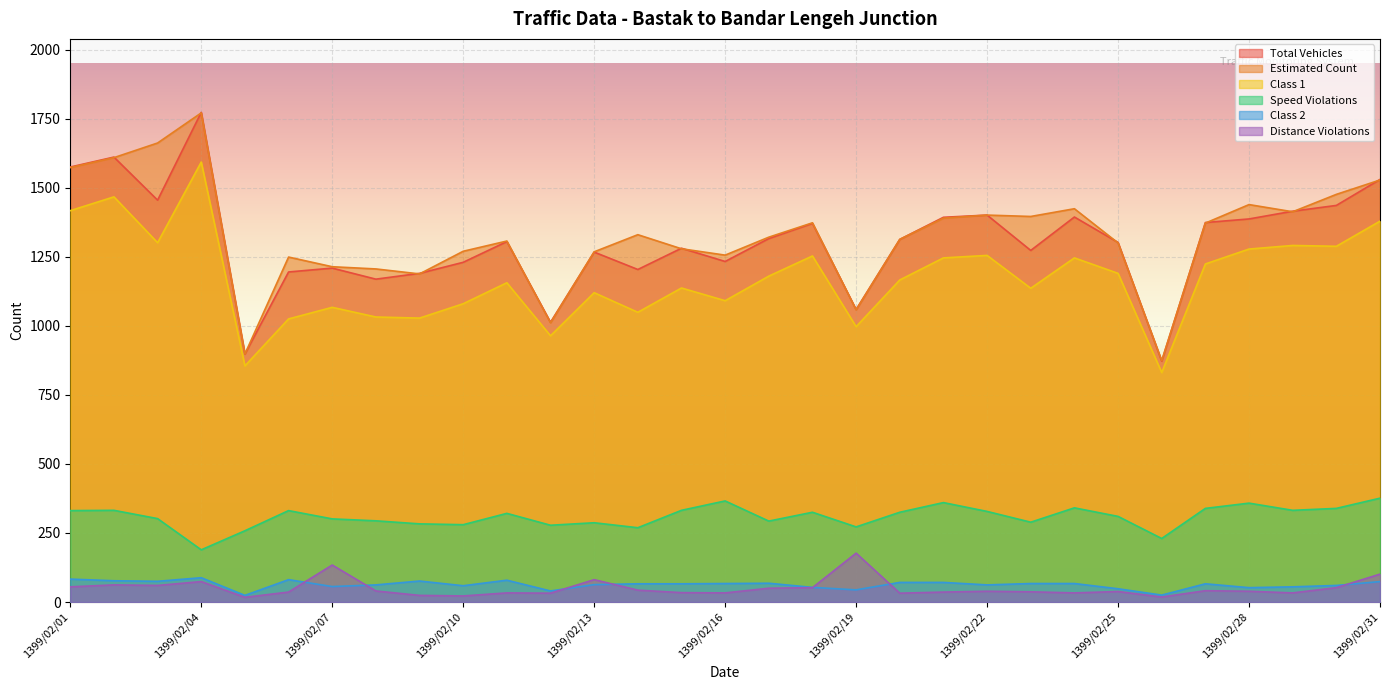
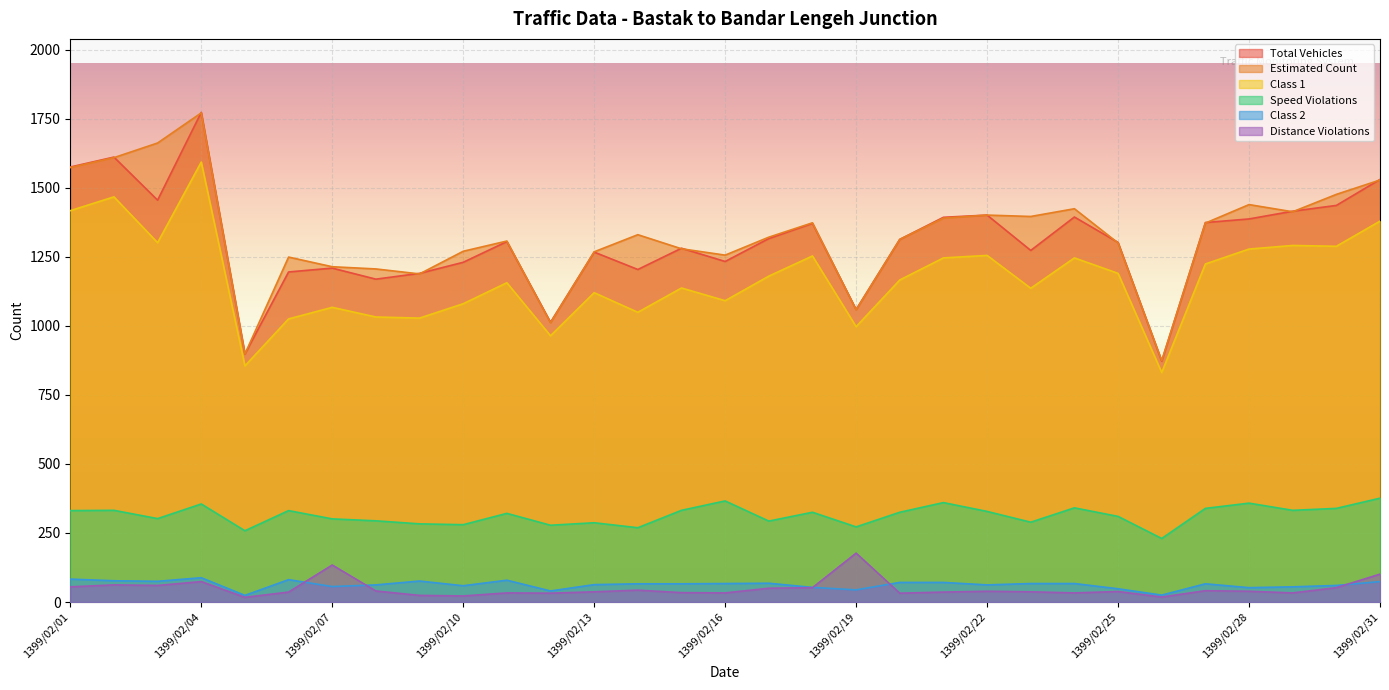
Speed Violations, 1399/02/04: 190 -> 360
Distance Violations, 1399/02/13: 80 -> 40
